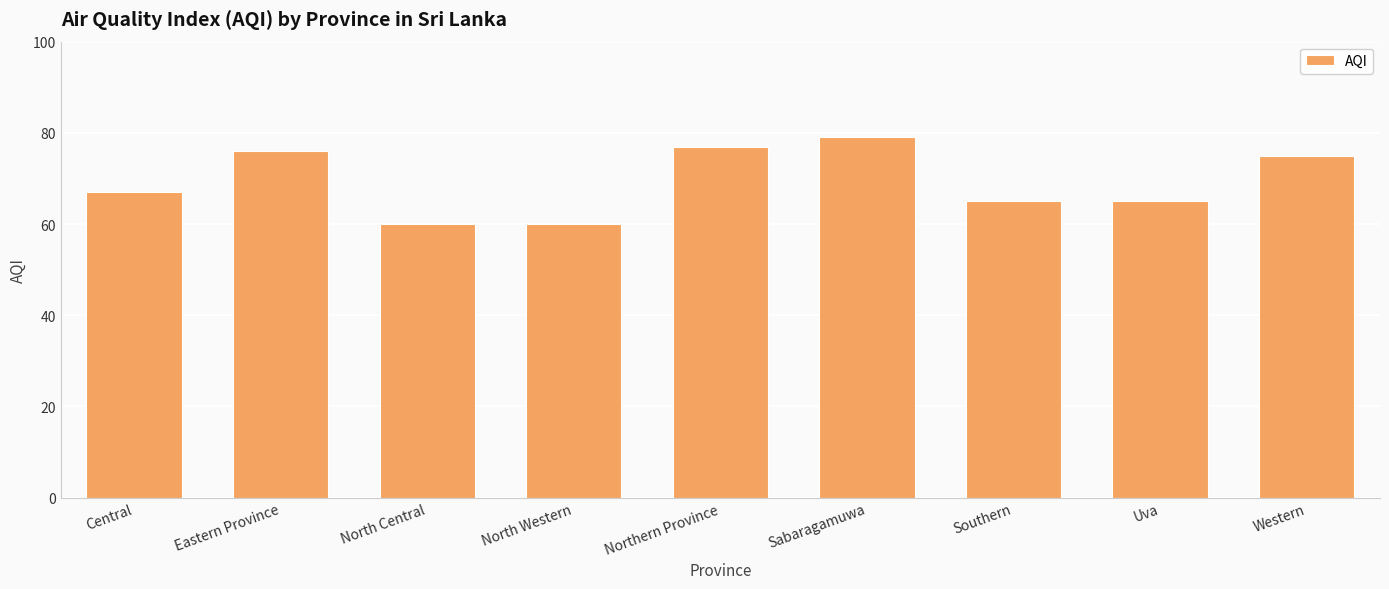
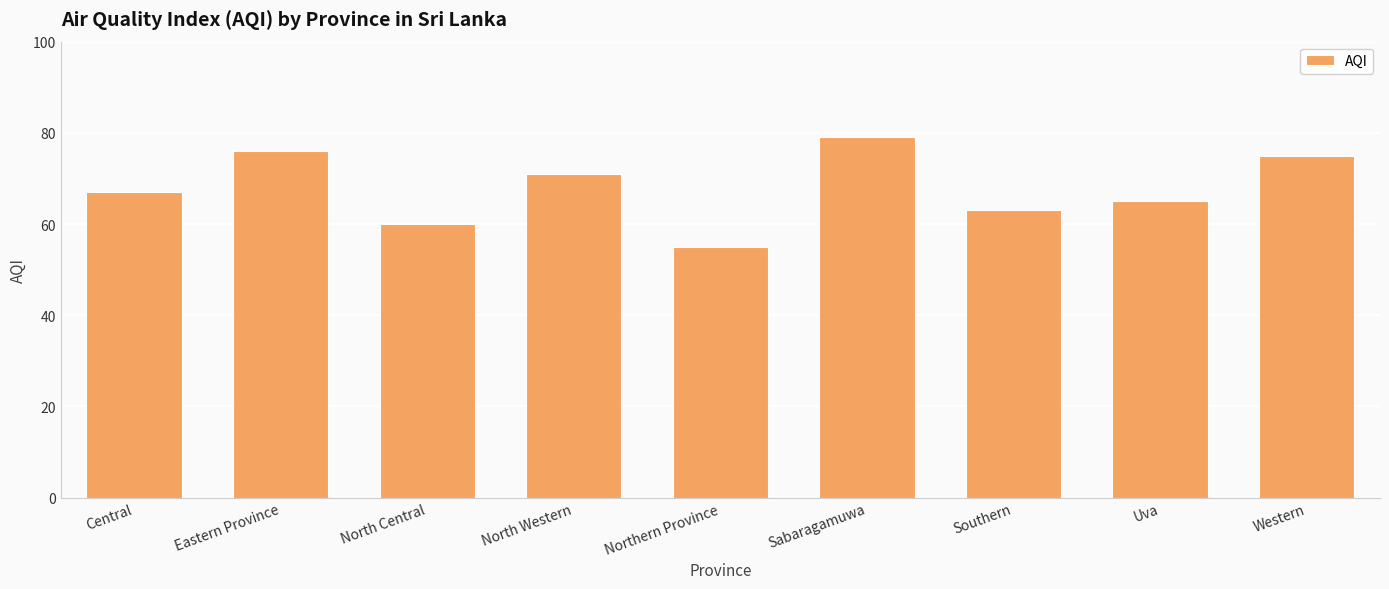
North Western: 60 -> 71
Northern Province: 77 -> 55
Southern: 65 -> 63
